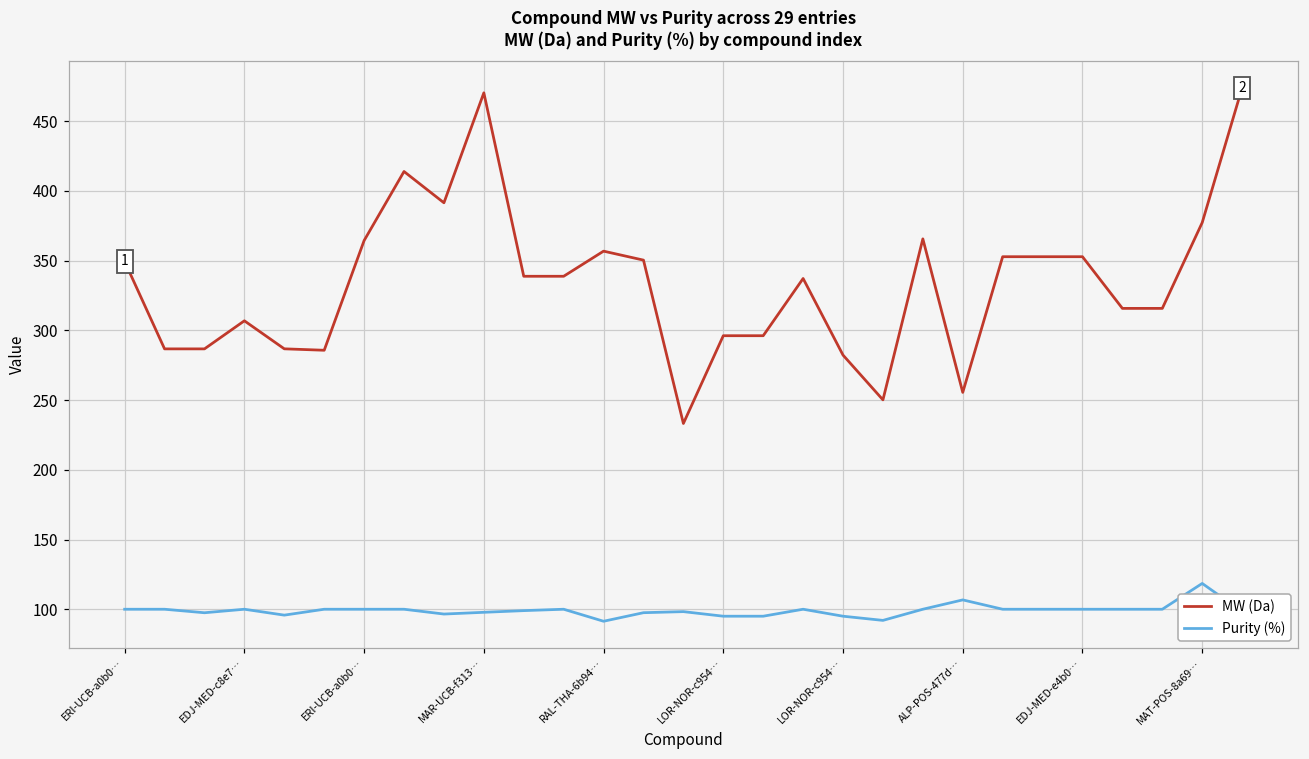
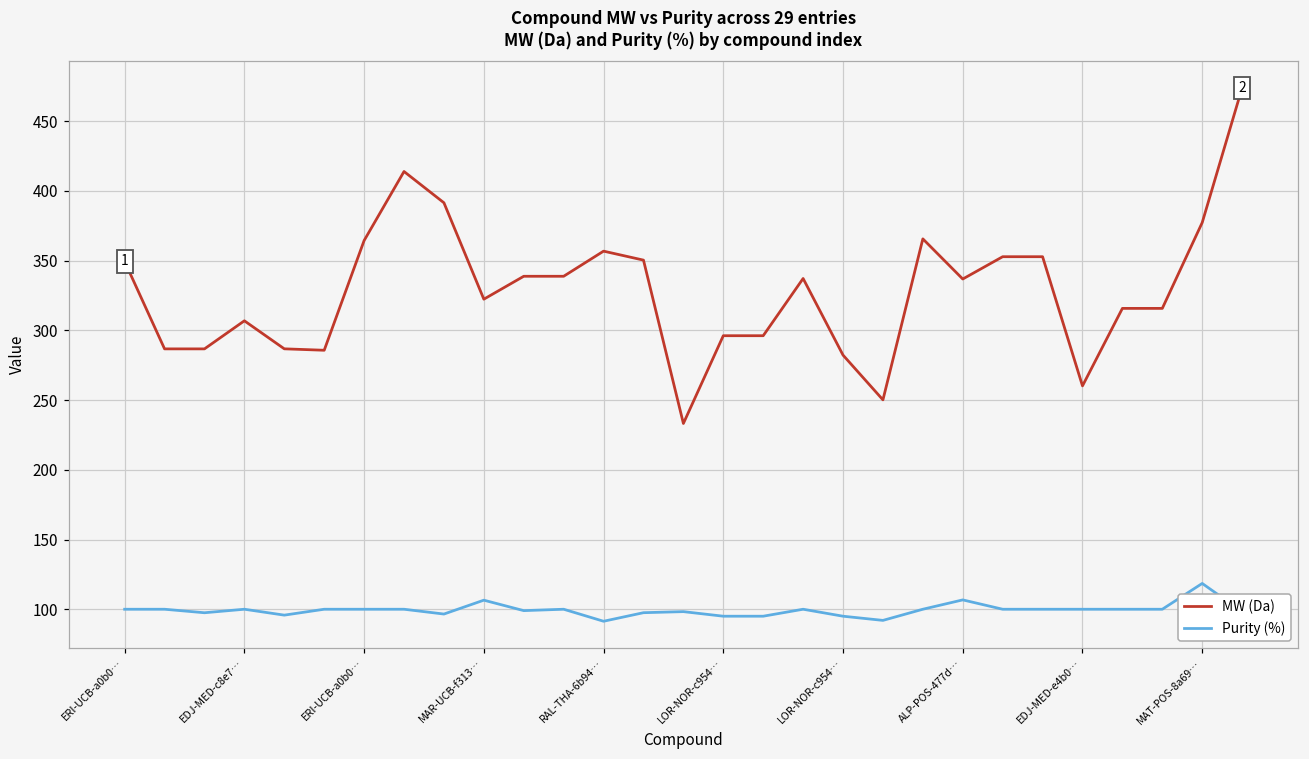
MW (Da), MAR-UCB-f313…: 470 -> 322
Purity (%), MAR-UCB-f313…: 98 -> 107
MW (Da), ALP-POS-477d…: 256 -> 337
MW (Da), EDJ-MED-e4b0…: 353 -> 260
